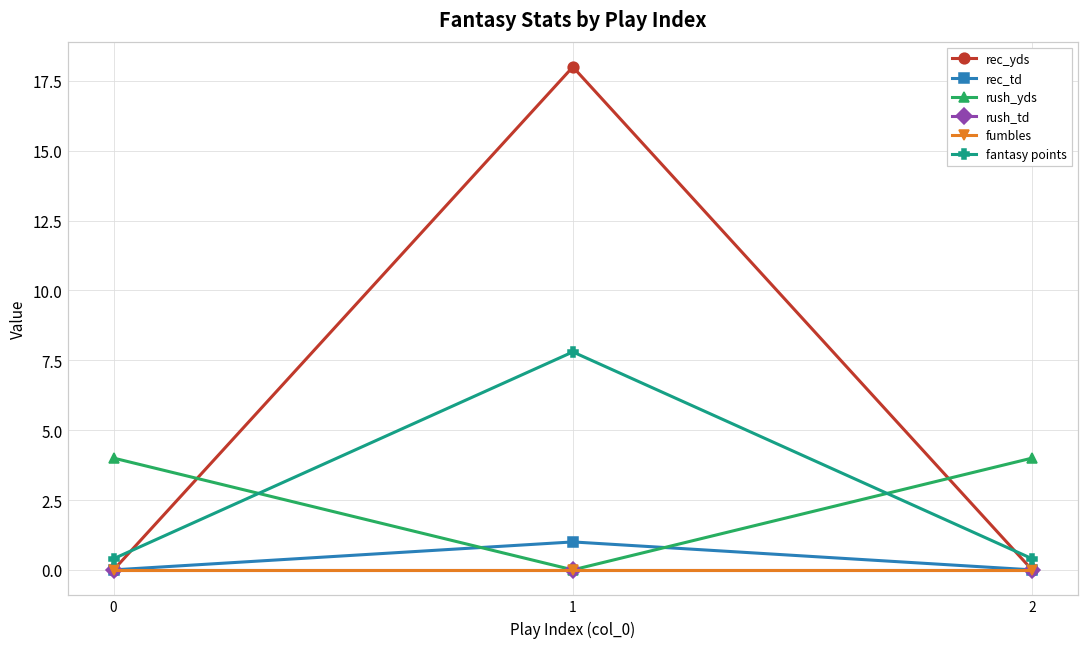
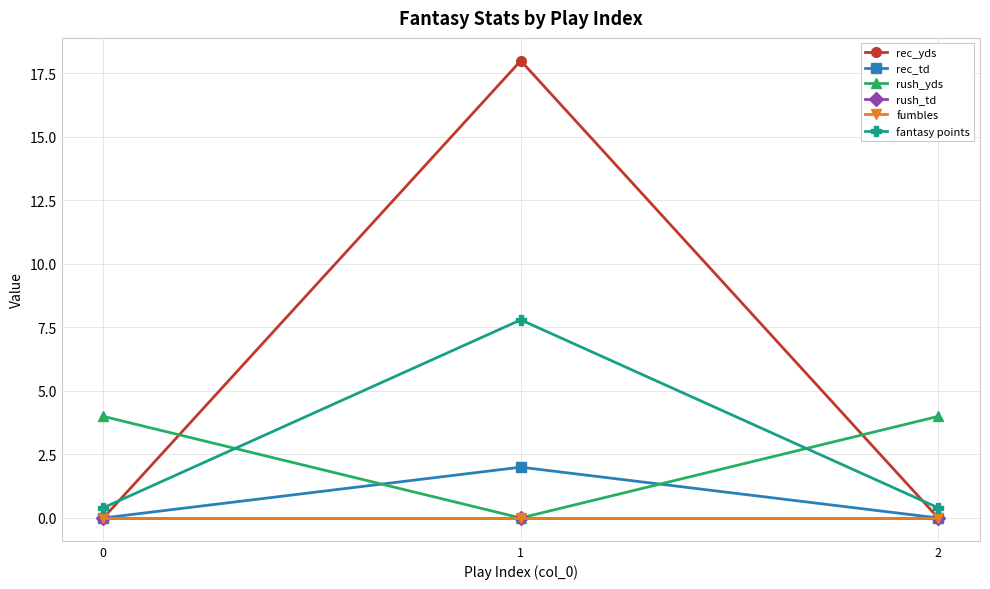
rec_td, 1: 1 -> 2
